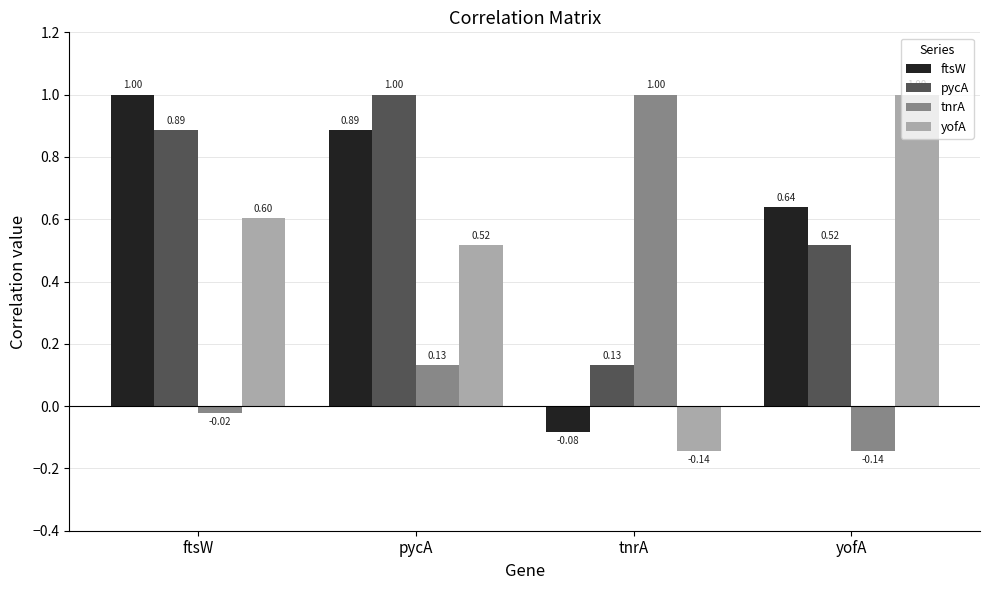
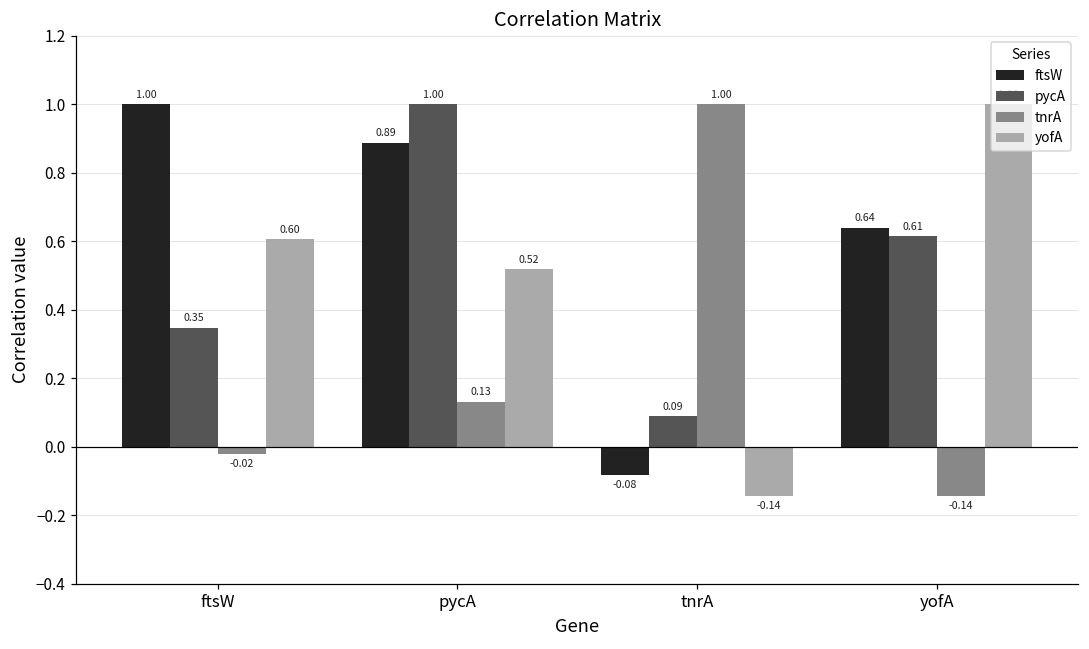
pycA, ftsW: 0.89 -> 0.35
pycA, tnrA: 0.13 -> 0.09
pycA, yofA: 0.52 -> 0.61
